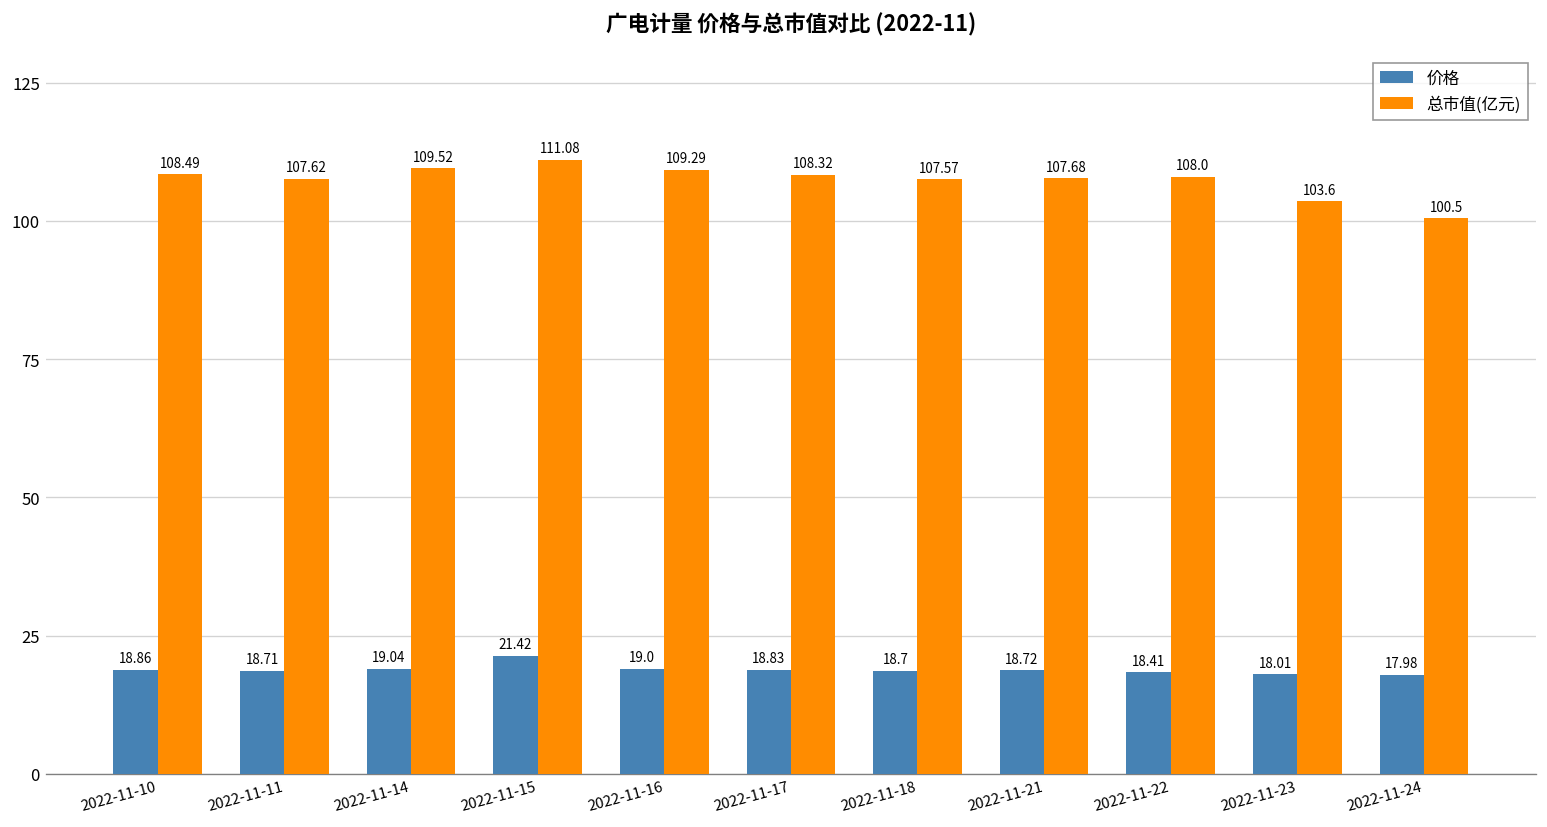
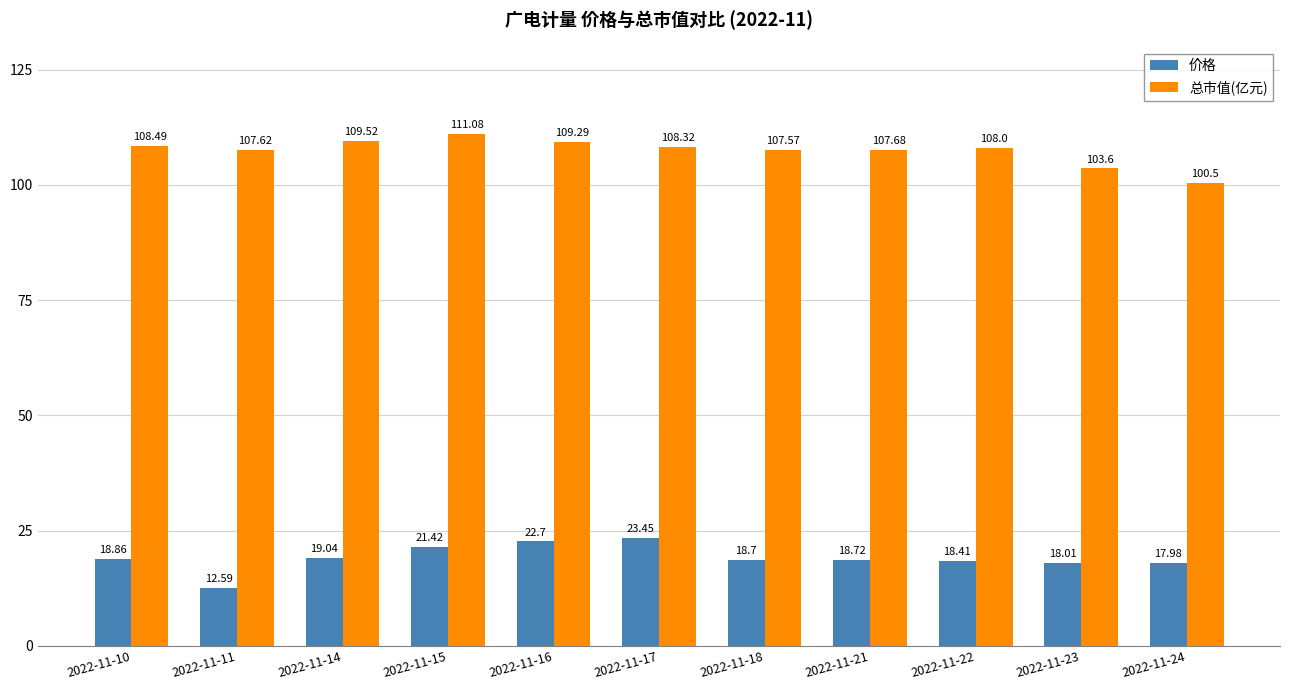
价格, 2022-11-11: 18.71 -> 12.59
价格, 2022-11-16: 19.0 -> 22.7
价格, 2022-11-17: 18.83 -> 23.45
